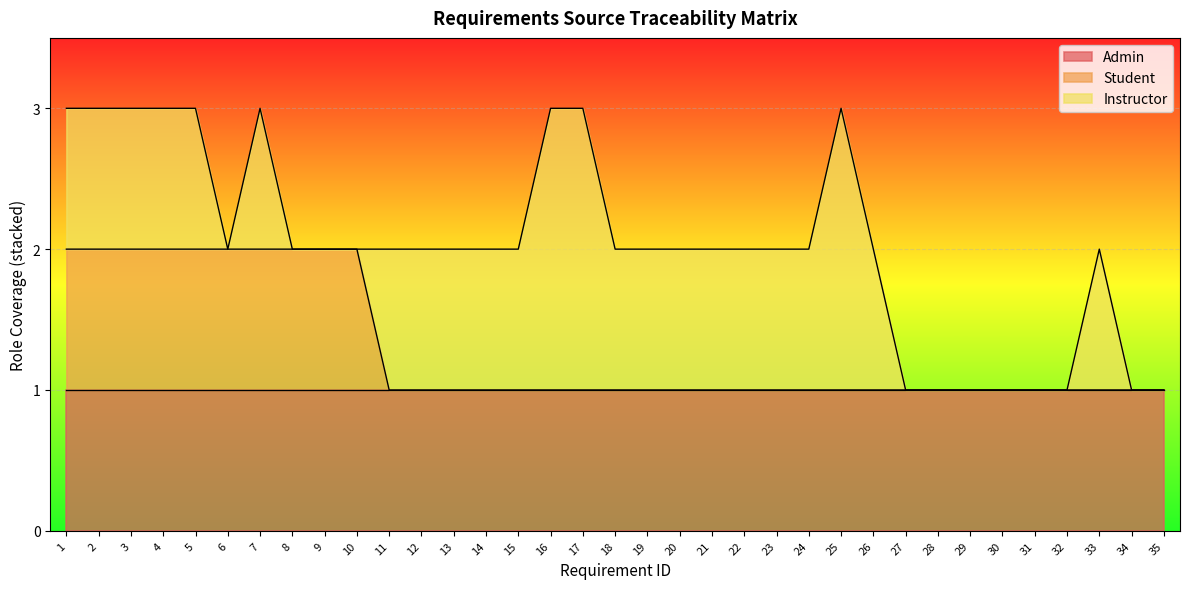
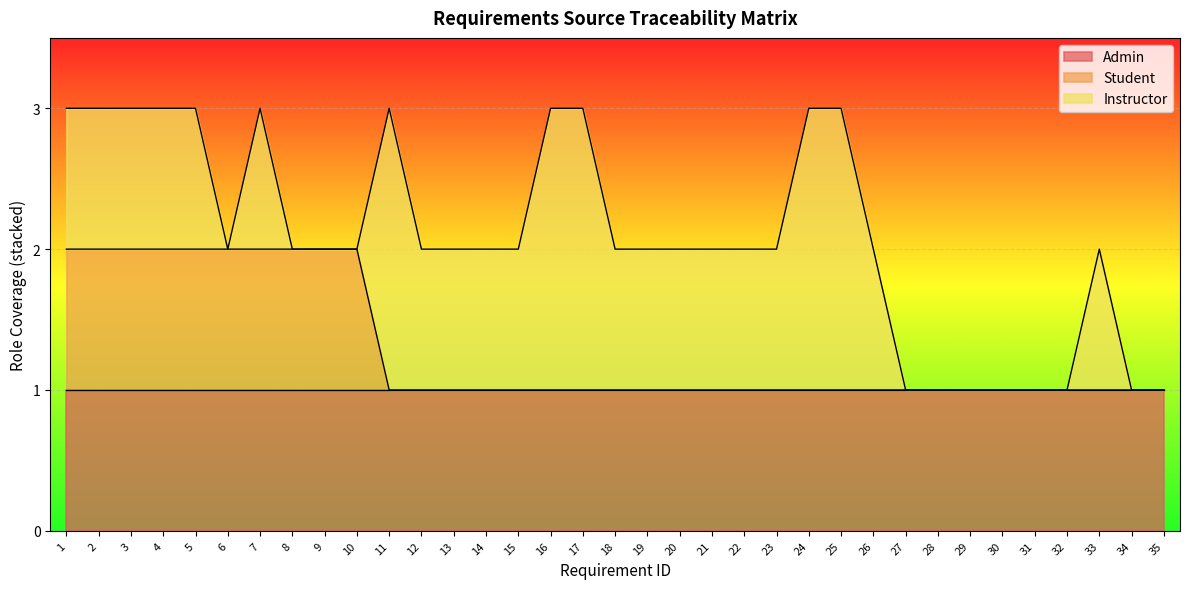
Instructor, 11: 1 -> 2
Instructor, 24: 1 -> 2
